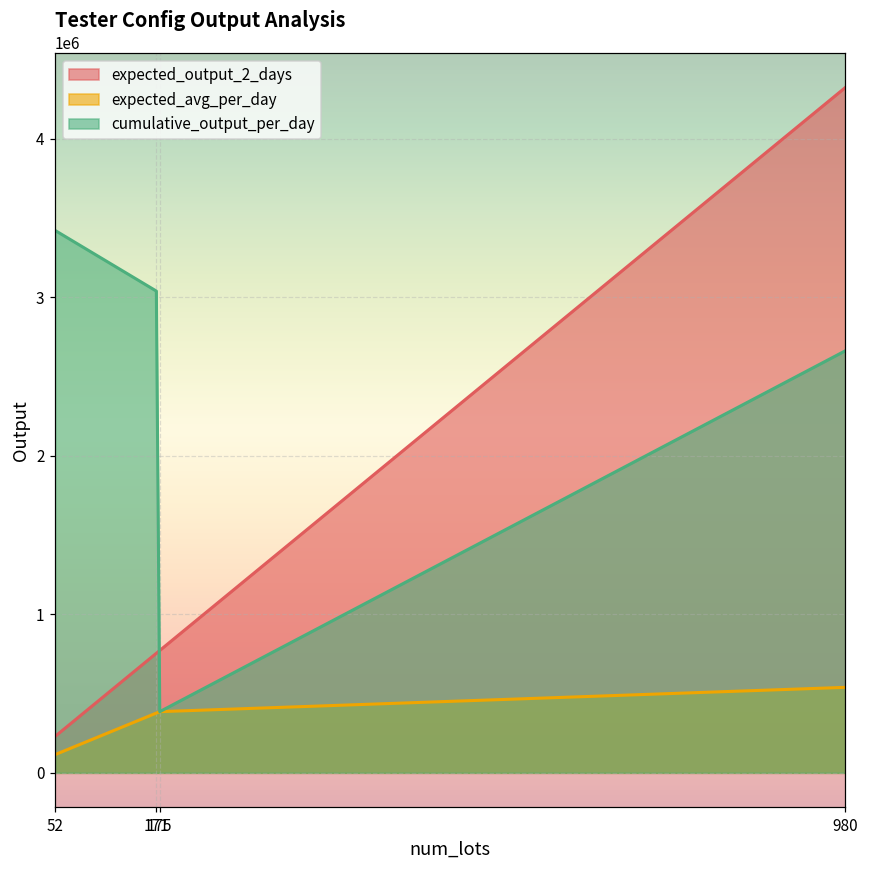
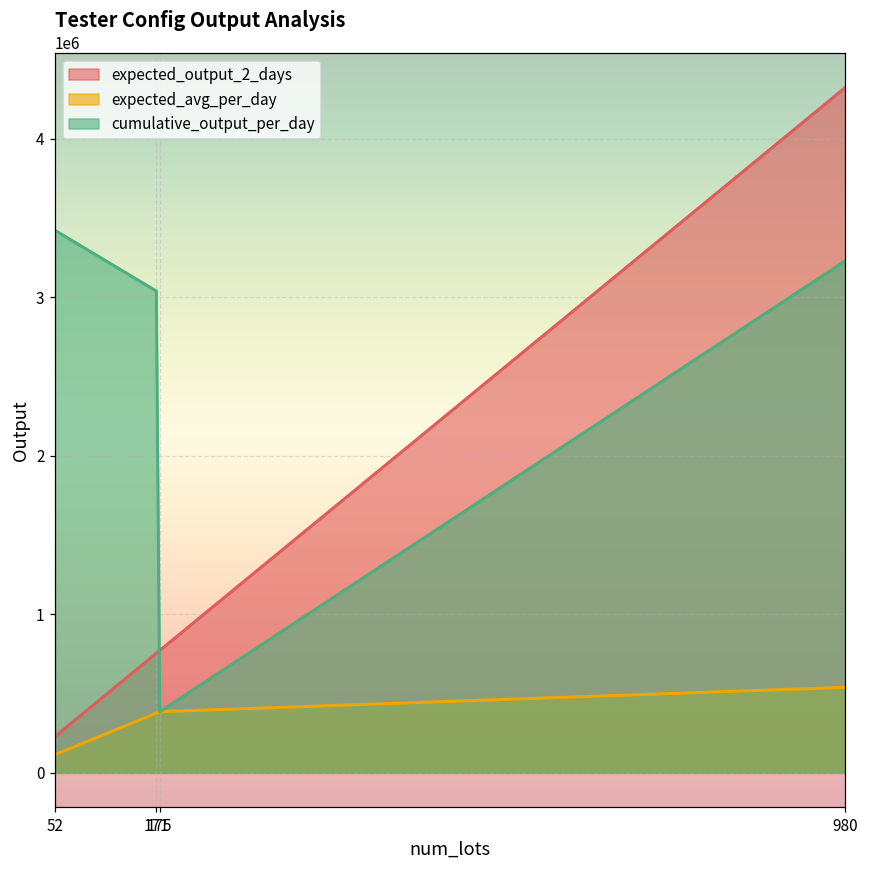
cumulative_output_per_day, 980: 2660000 -> 3230000
